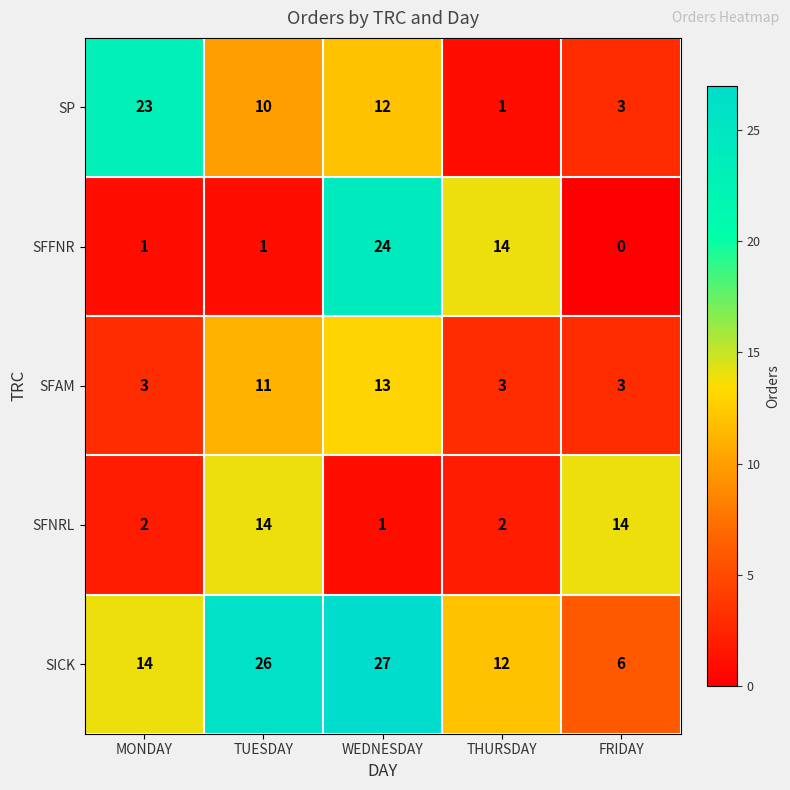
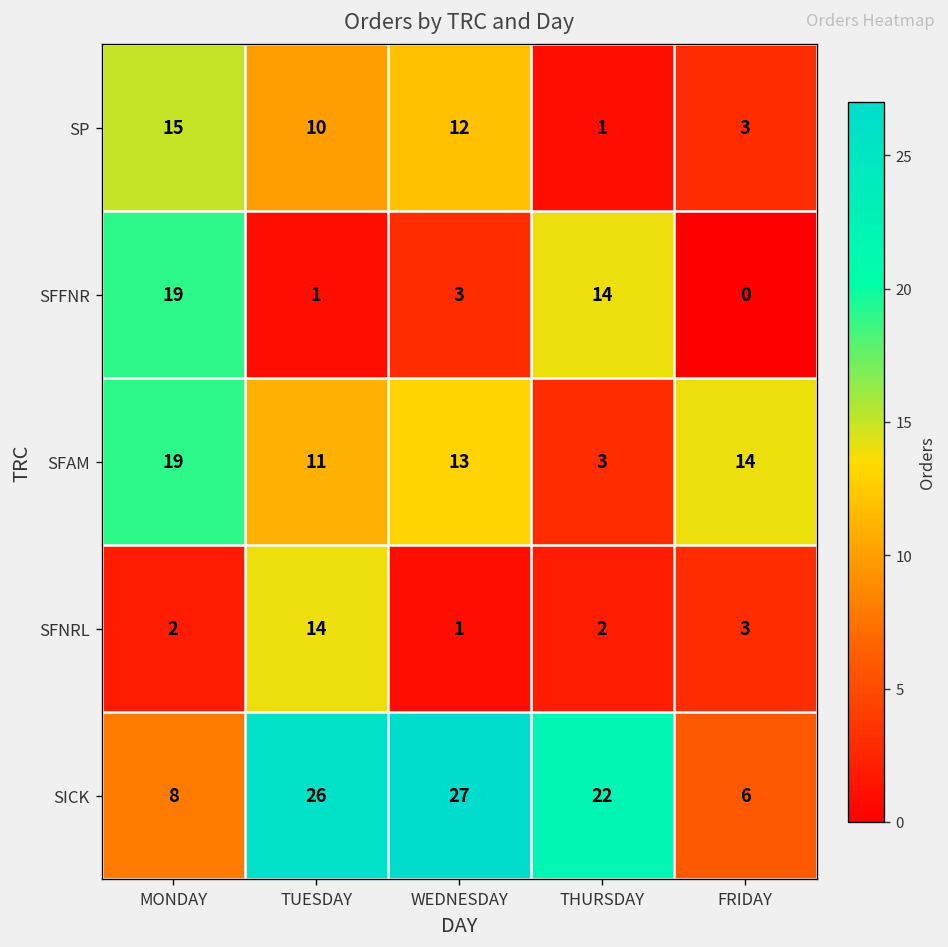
SP, MONDAY: 23 -> 15
SFFNR, MONDAY: 1 -> 19
SFFNR, WEDNESDAY: 24 -> 3
SFAM, MONDAY: 3 -> 19
SFAM, FRIDAY: 3 -> 14
SFNRL, FRIDAY: 14 -> 3
SICK, MONDAY: 14 -> 8
SICK, THURSDAY: 12 -> 22
